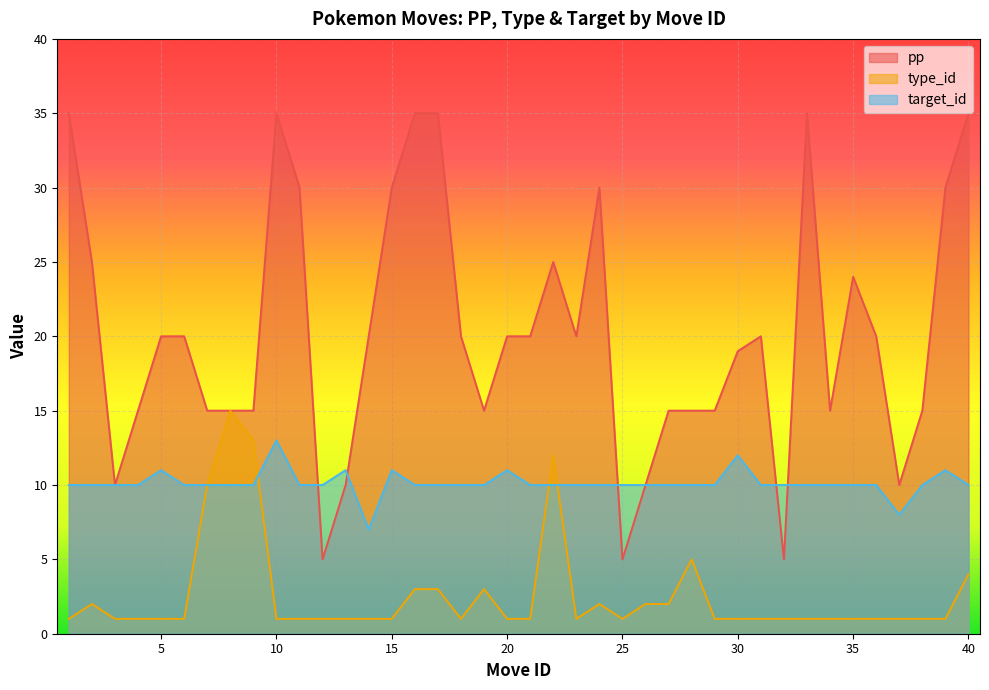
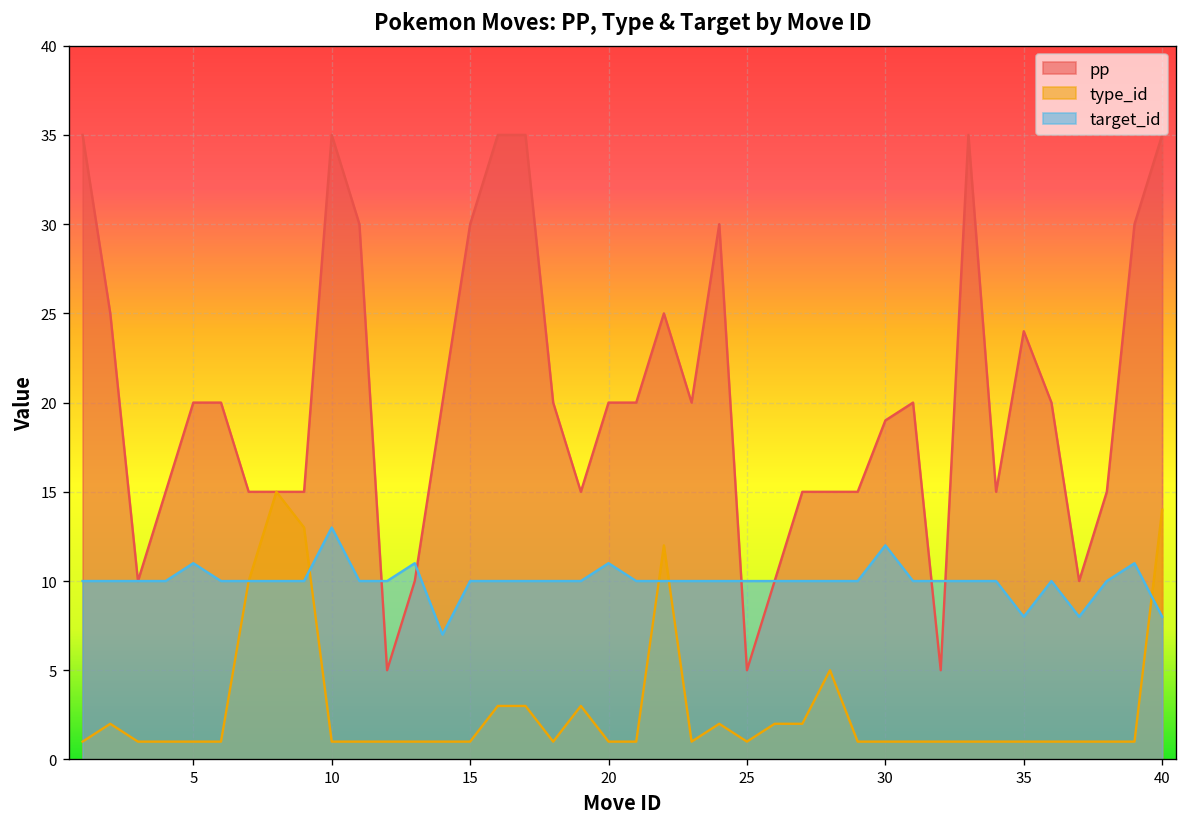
target_id, 15: 11 -> 10
target_id, 35: 10 -> 8
type_id, 40: 4 -> 14
target_id, 40: 10 -> 8
